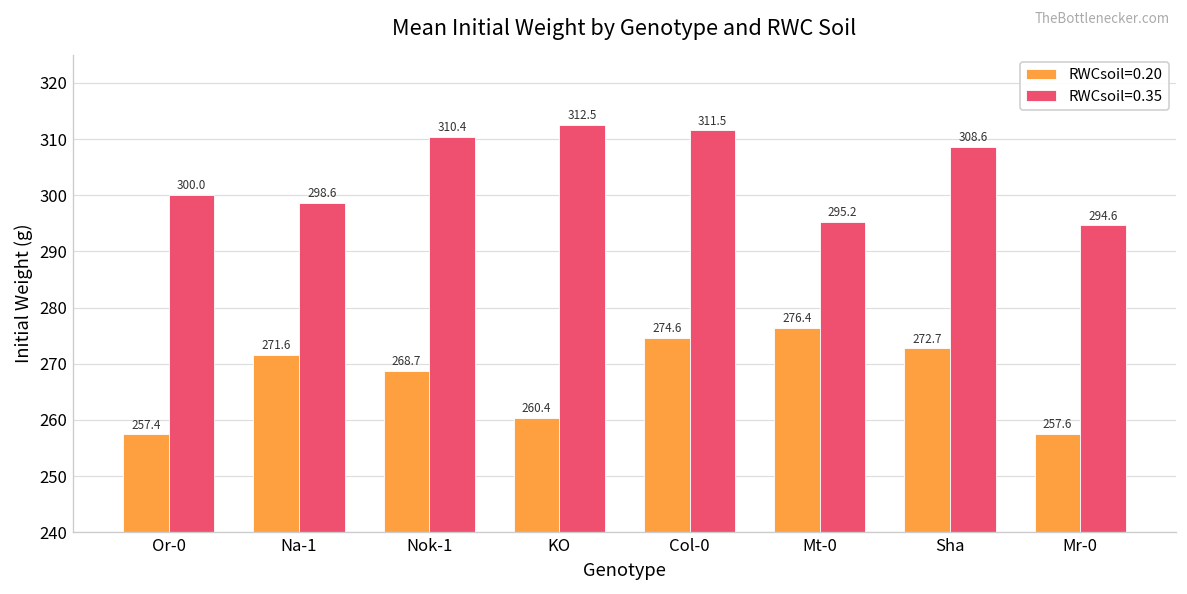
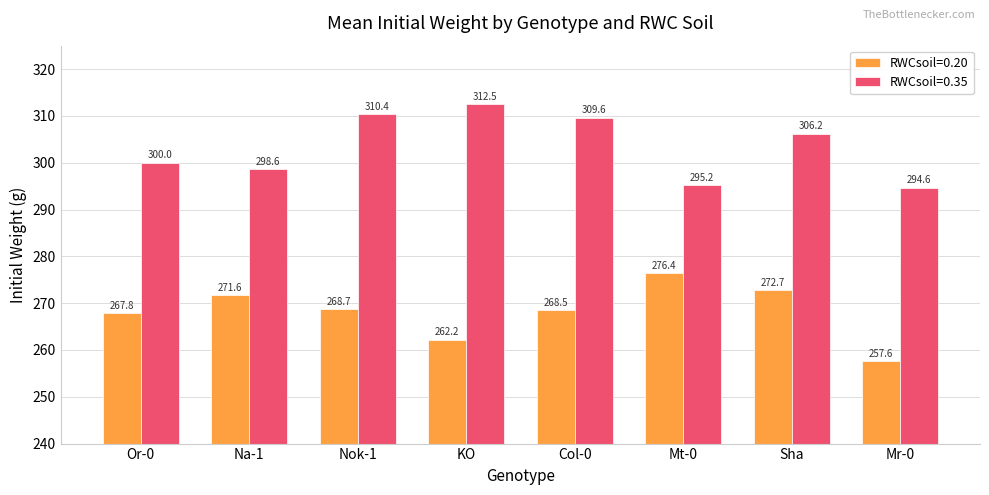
RWCsoil=0.20, Or-0: 257.4 -> 267.8
RWCsoil=0.20, KO: 260.4 -> 262.2
RWCsoil=0.20, Col-0: 274.6 -> 268.5
RWCsoil=0.35, Col-0: 311.5 -> 309.6
RWCsoil=0.35, Sha: 308.6 -> 306.2
